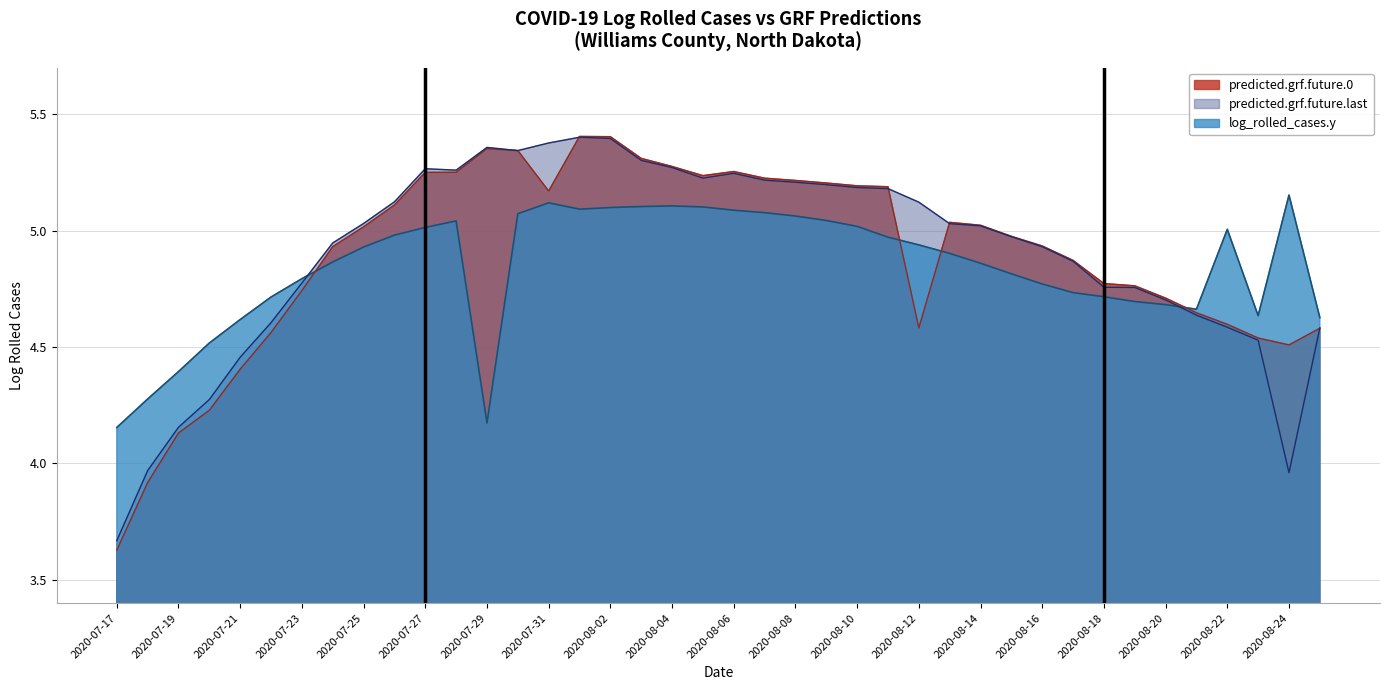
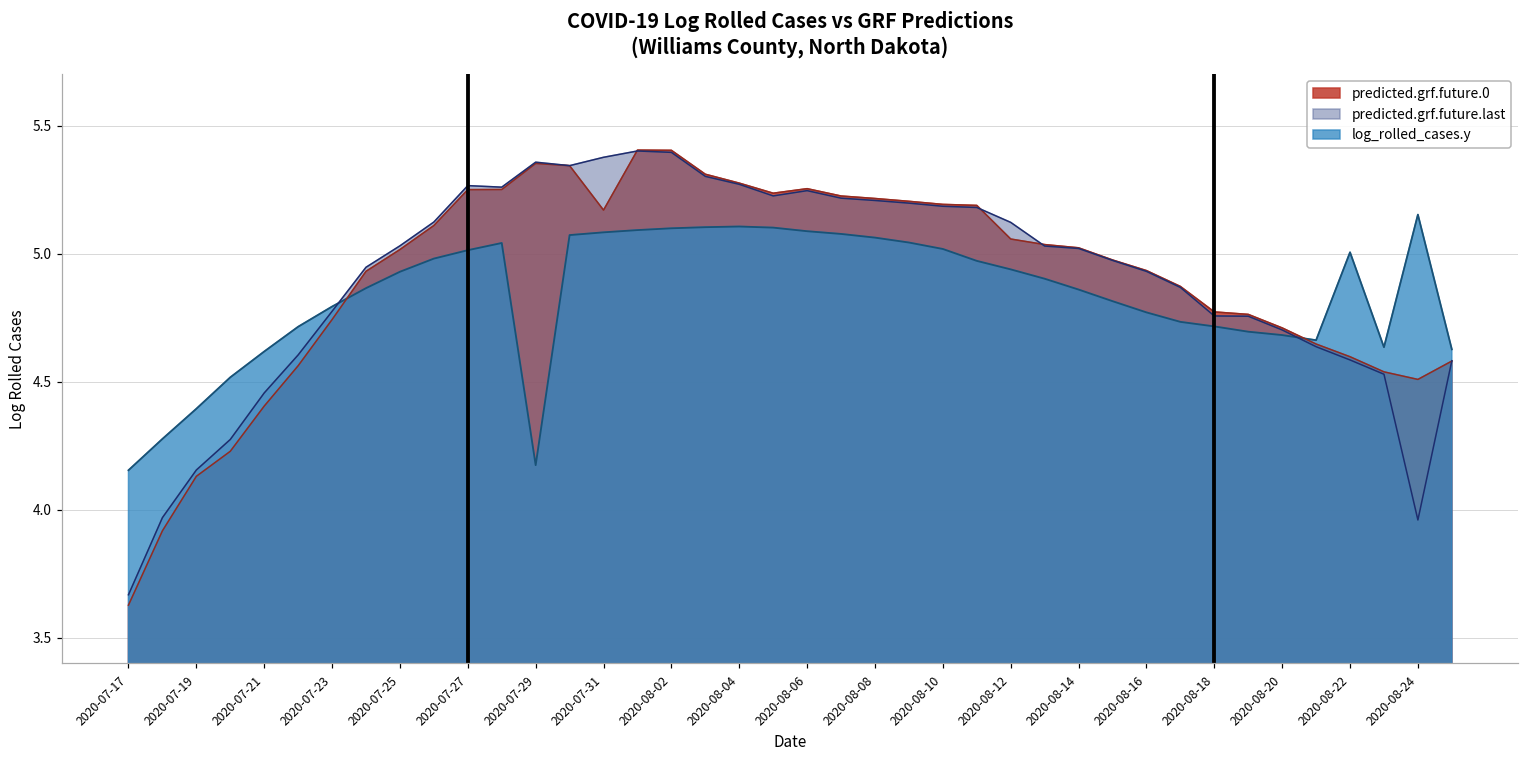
log_rolled_cases.y, 2020-07-31: 5.12 -> 5.08
predicted.grf.future.0, 2020-08-12: 4.58 -> 5.06
